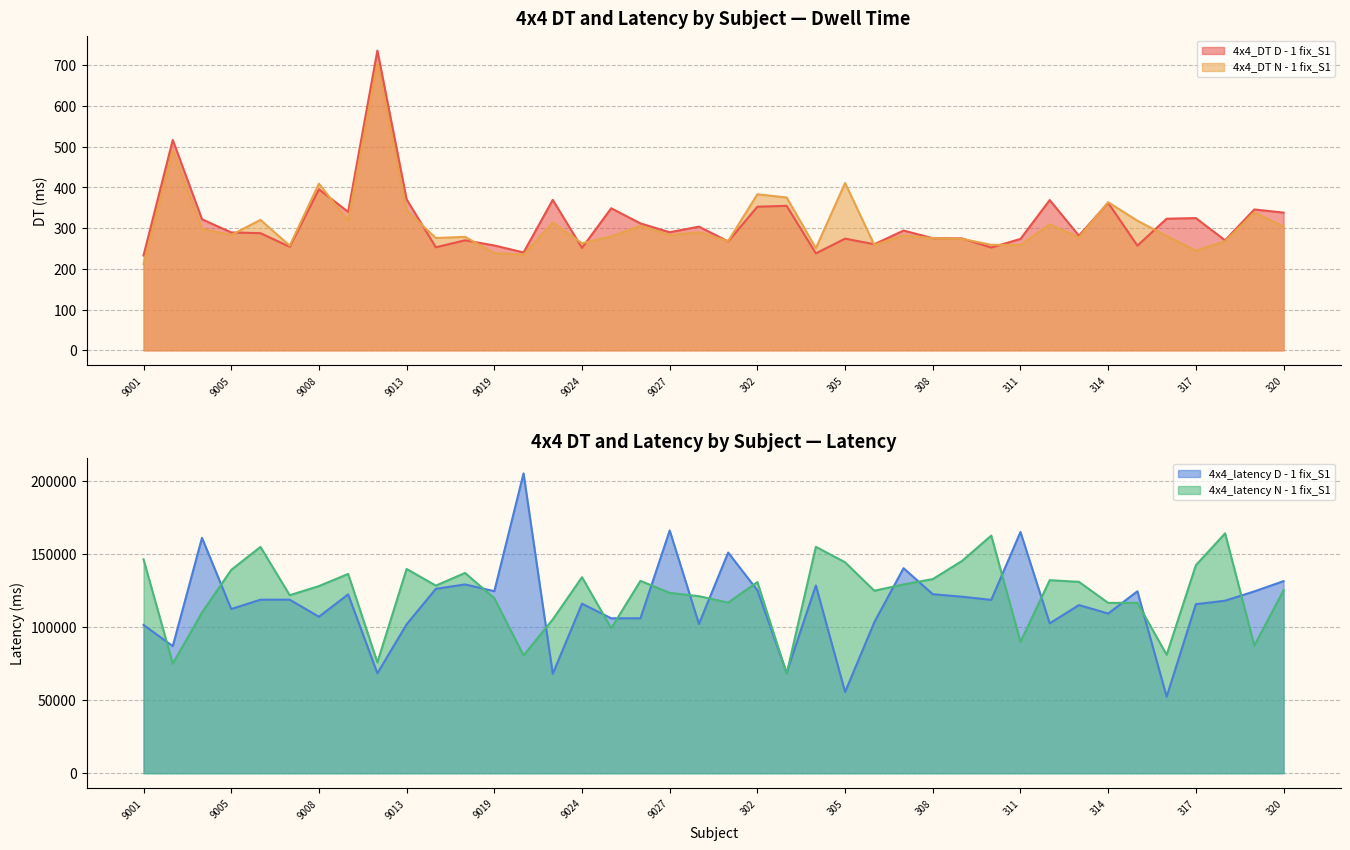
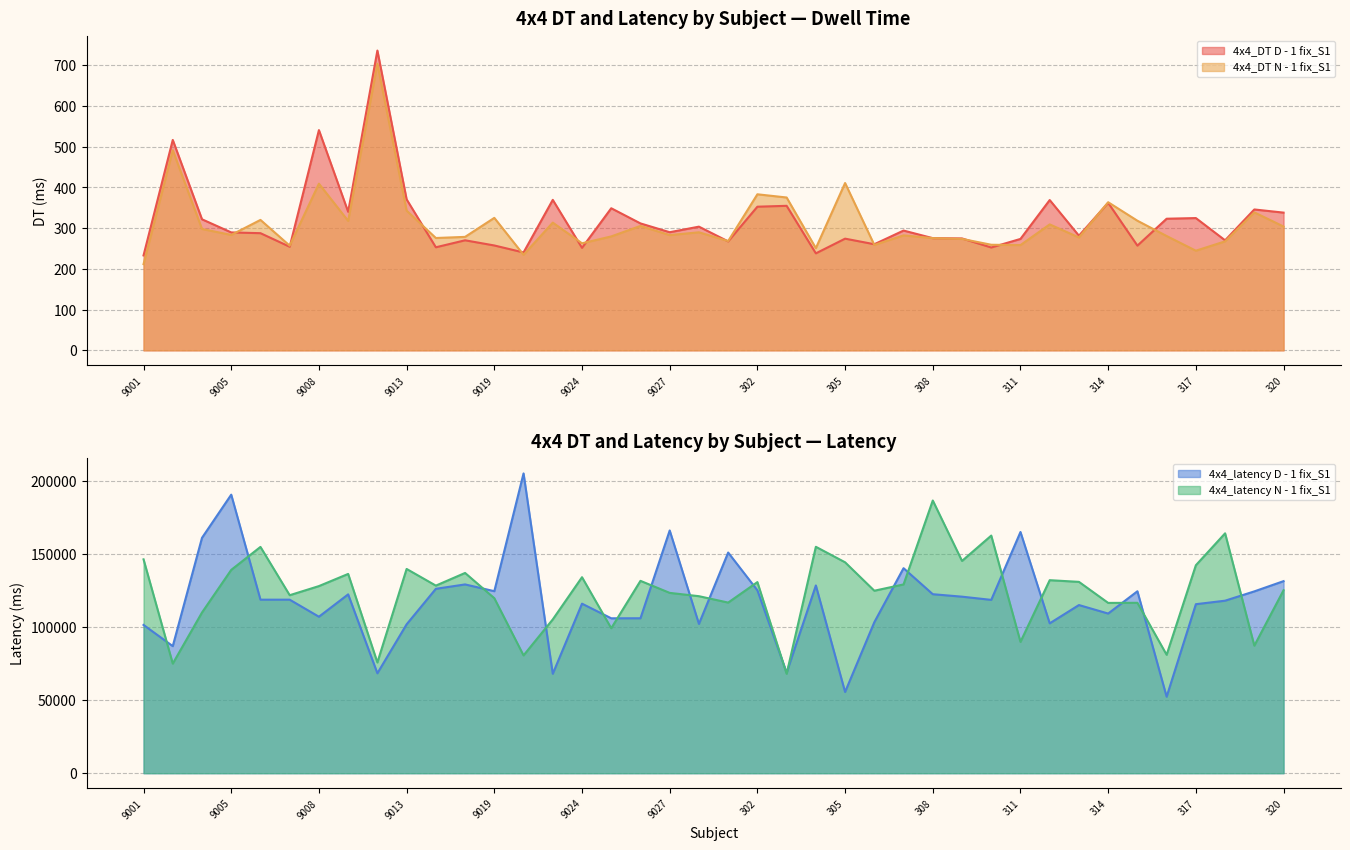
4x4 DT and Latency by Subject — Dwell Time, 4x4_DT D - 1 fix_S1, 9008: 400 -> 540
4x4 DT and Latency by Subject — Dwell Time, 4x4_DT N - 1 fix_S1, 9019: 240 -> 330
4x4 DT and Latency by Subject — Latency, 4x4_latency D - 1 fix_S1, 9005: 112000 -> 191000
4x4 DT and Latency by Subject — Latency, 4x4_latency N - 1 fix_S1, 308: 133000 -> 187000
